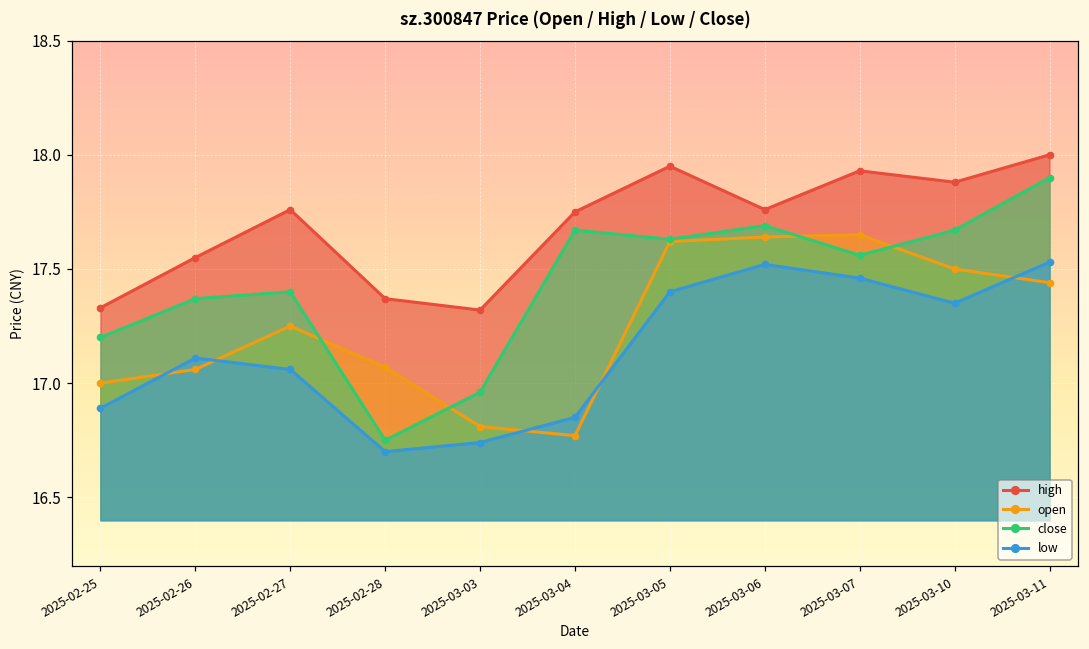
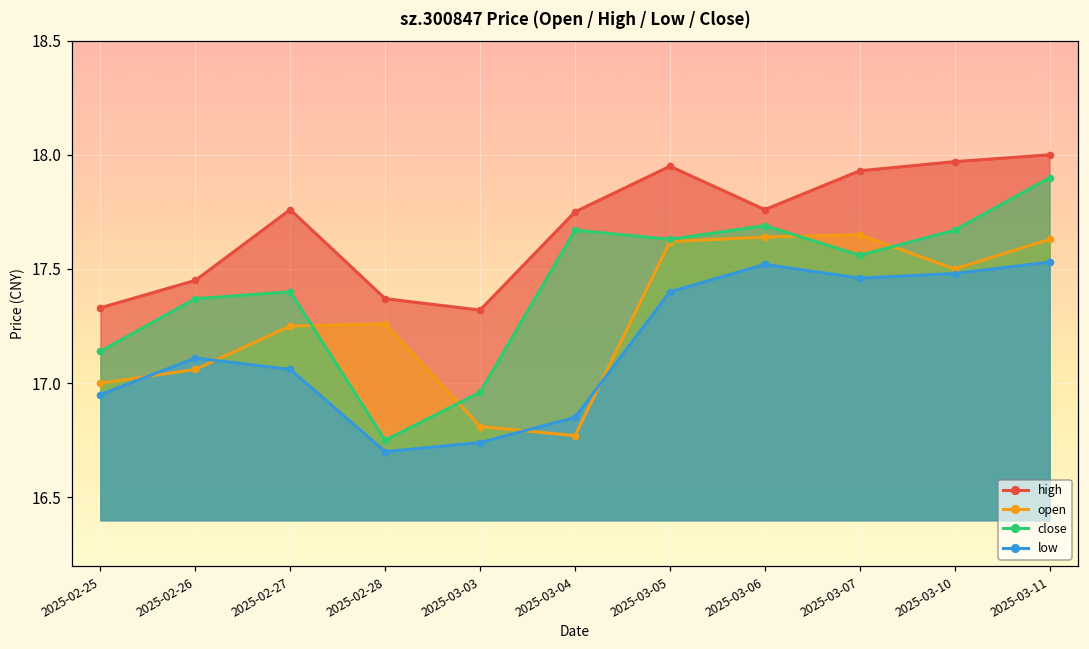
close, 2025-02-25: 17.20 -> 17.14
low, 2025-02-25: 16.89 -> 16.95
high, 2025-02-26: 17.55 -> 17.45
open, 2025-02-28: 17.07 -> 17.26
high, 2025-03-10: 17.88 -> 17.97
low, 2025-03-10: 17.35 -> 17.48
open, 2025-03-11: 17.44 -> 17.63
